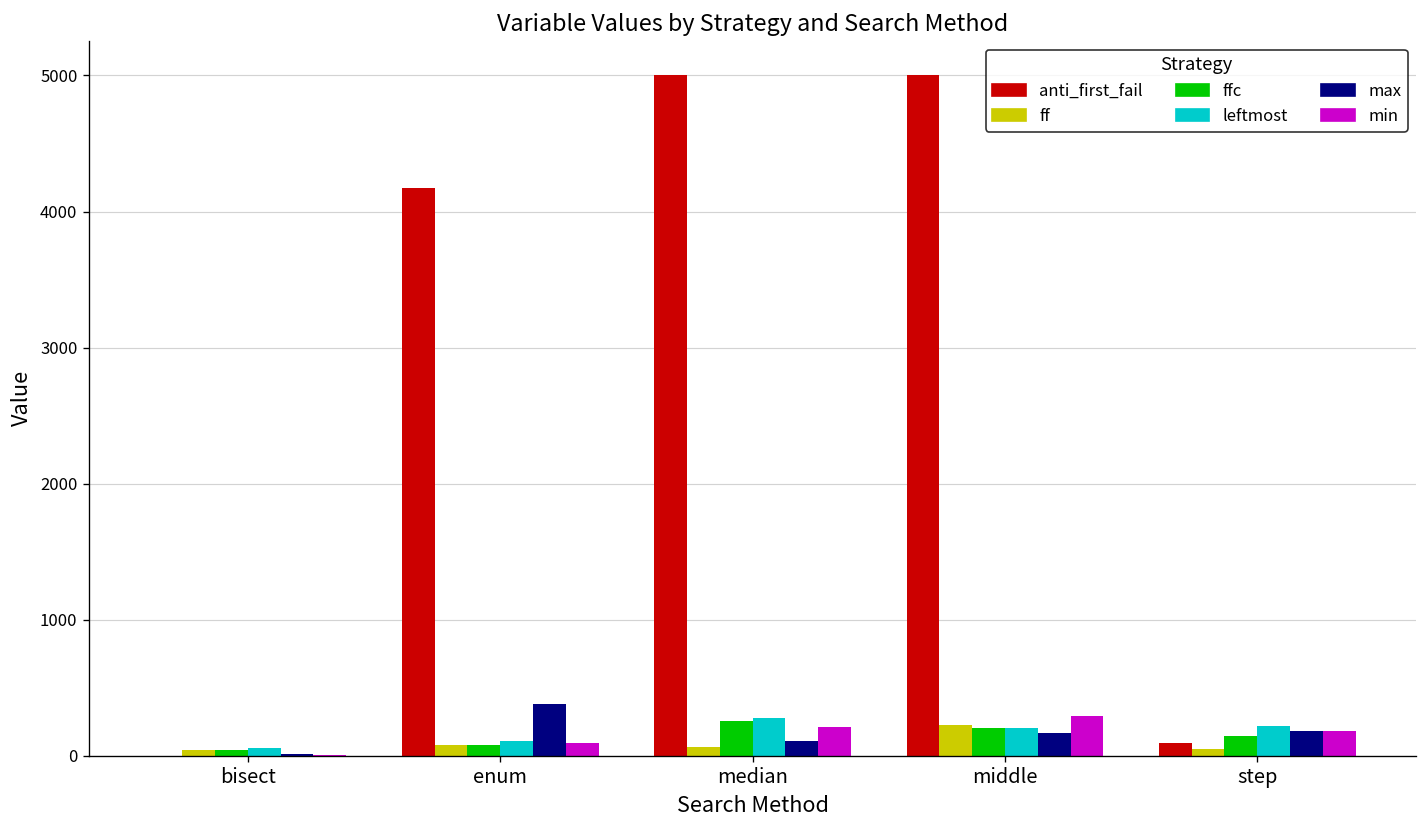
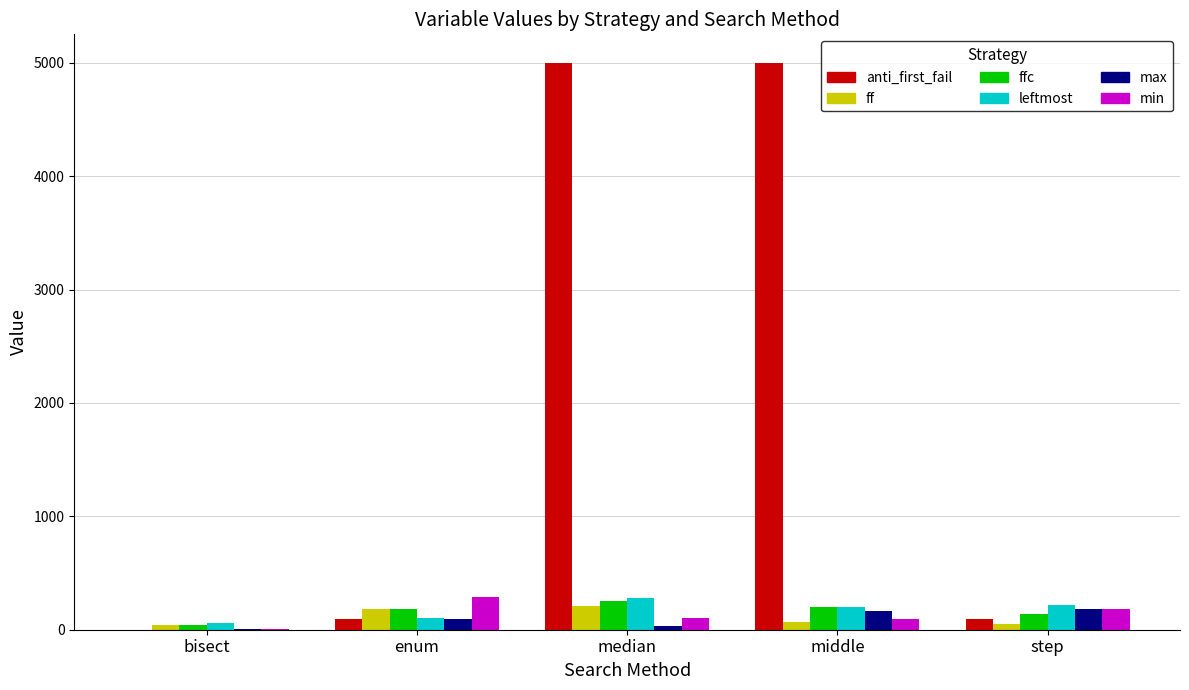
anti_first_fail, enum: 4170 -> 90
ff, enum: 80 -> 190
ffc, enum: 80 -> 180
max, enum: 380 -> 90
min, enum: 100 -> 290
ff, median: 70 -> 210
max, median: 110 -> 40
min, median: 210 -> 100
ff, middle: 230 -> 70
min, middle: 290 -> 90
